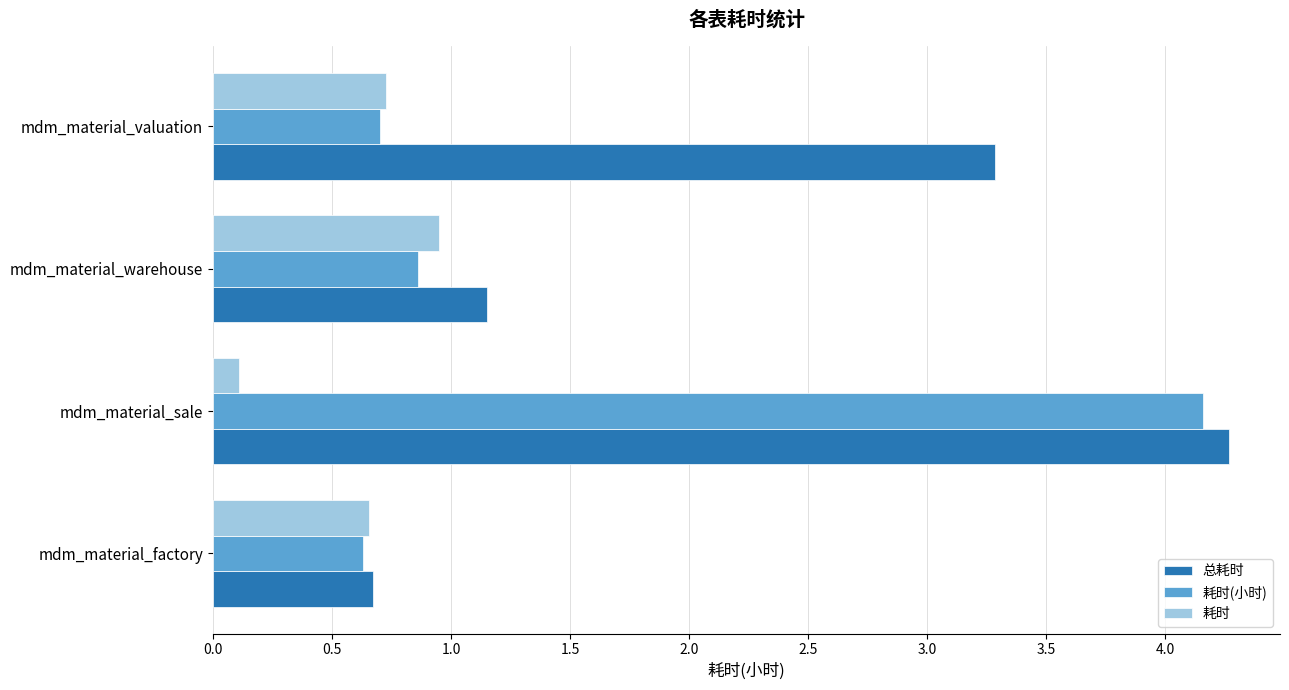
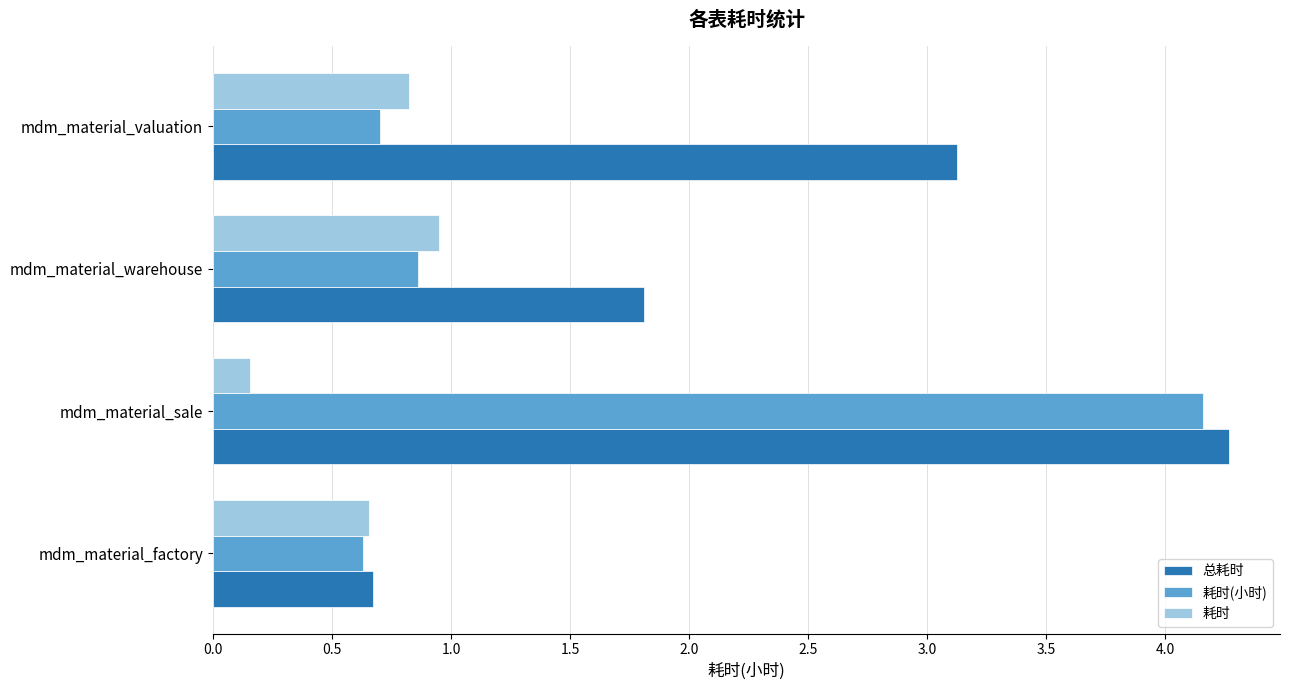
耗时, mdm_material_valuation: 0.73 -> 0.82
总耗时, mdm_material_valuation: 3.29 -> 3.13
总耗时, mdm_material_warehouse: 1.15 -> 1.81
耗时, mdm_material_sale: 0.11 -> 0.16
